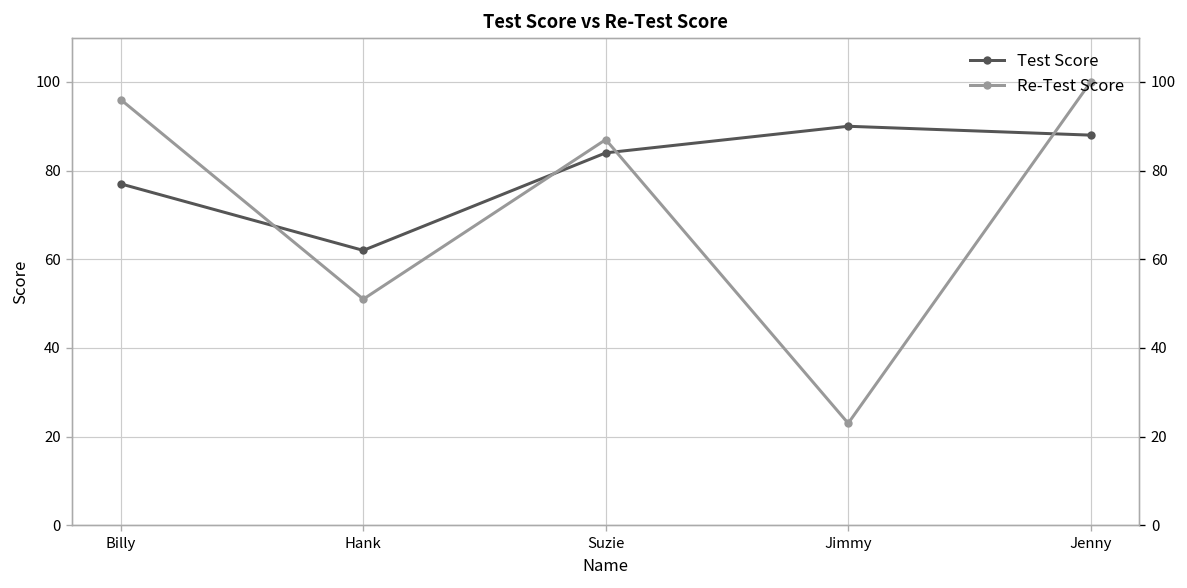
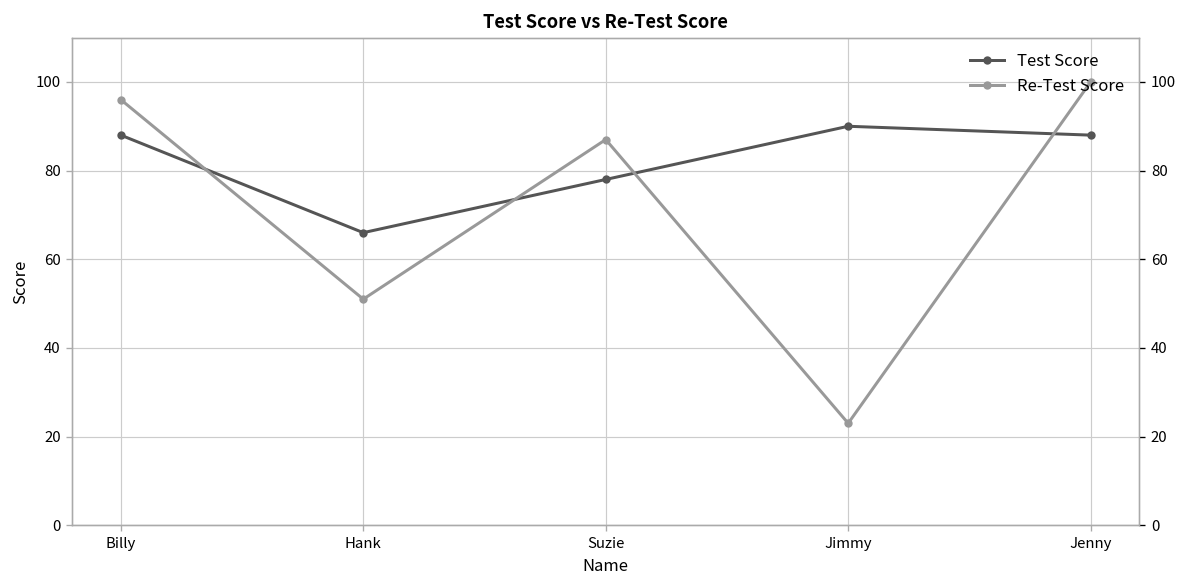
Test Score, Billy: 77 -> 88
Test Score, Hank: 62 -> 66
Test Score, Suzie: 84 -> 78
